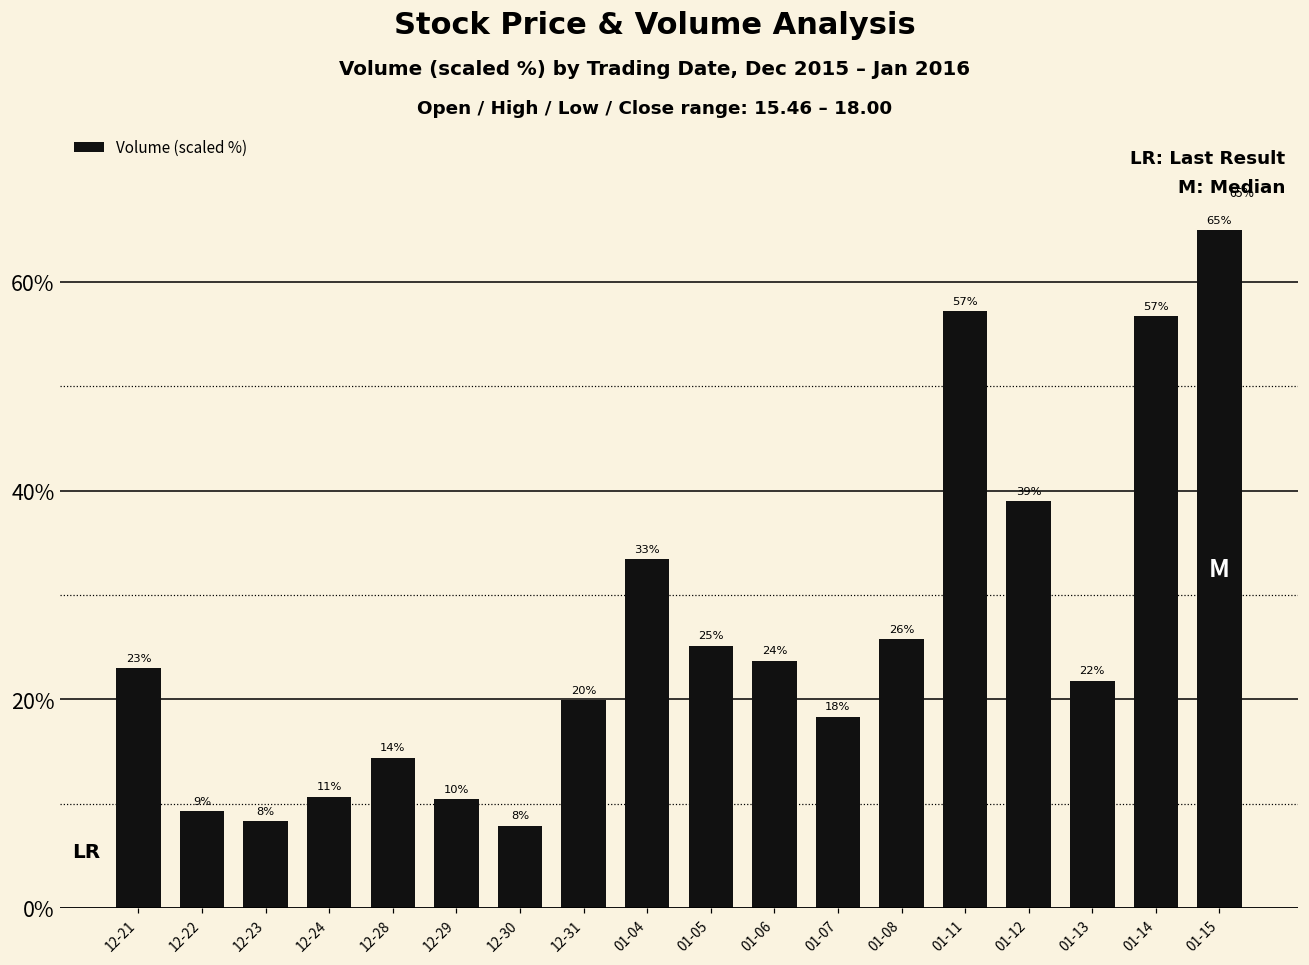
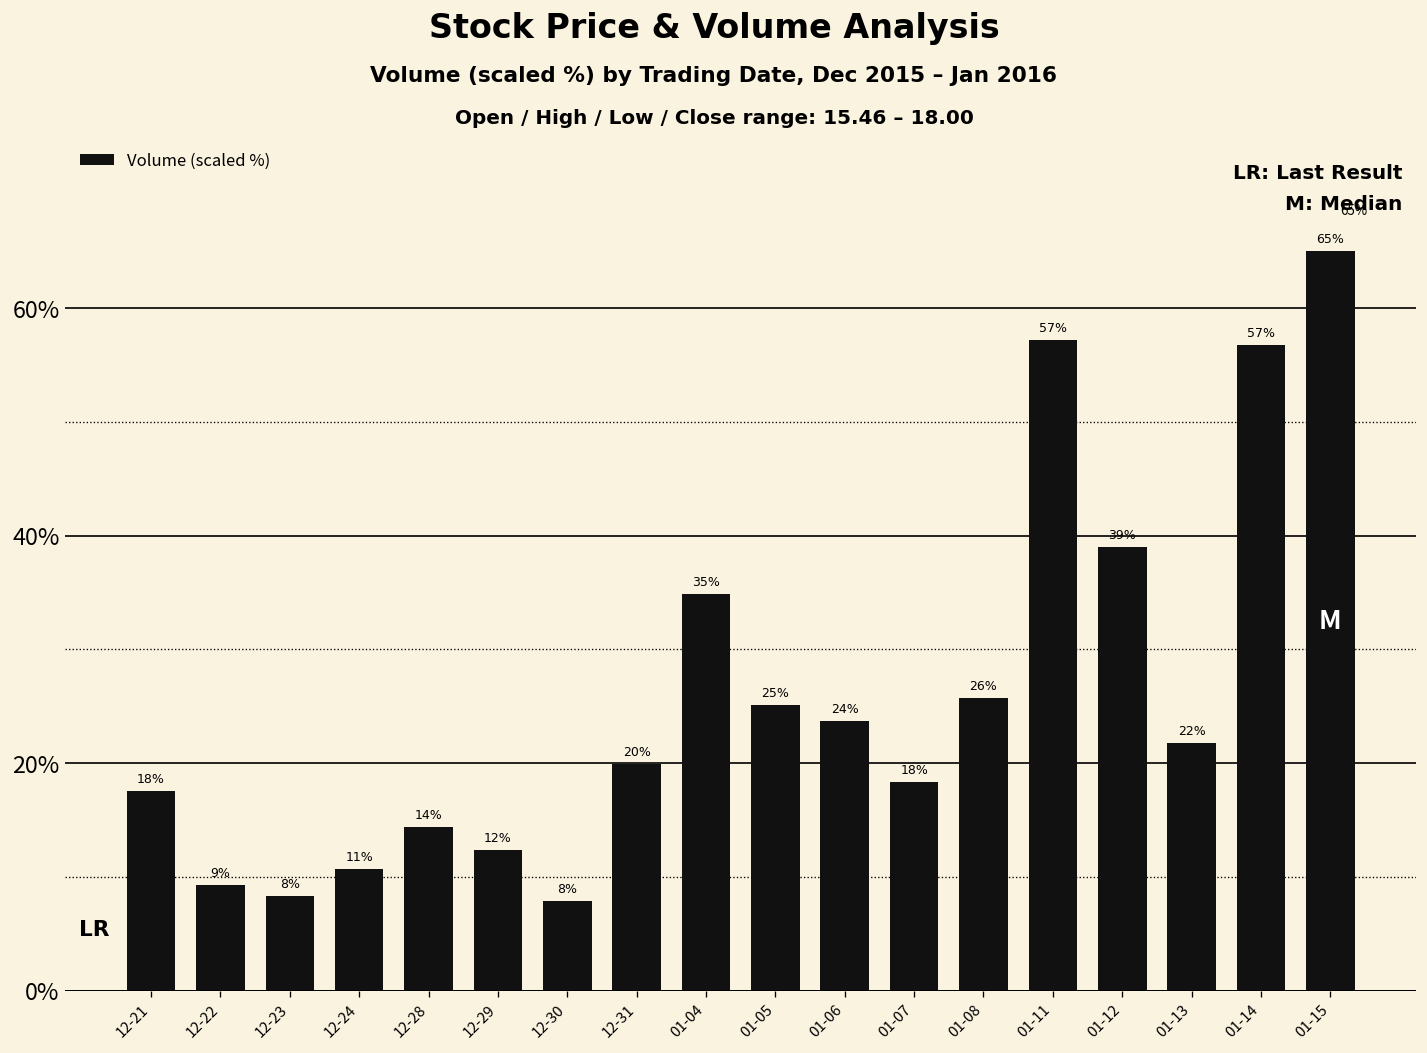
12-21: 23% -> 18%
12-29: 10% -> 12%
01-04: 33% -> 35%
